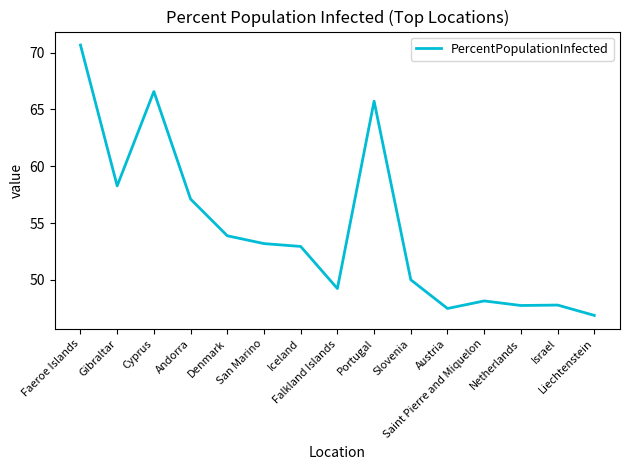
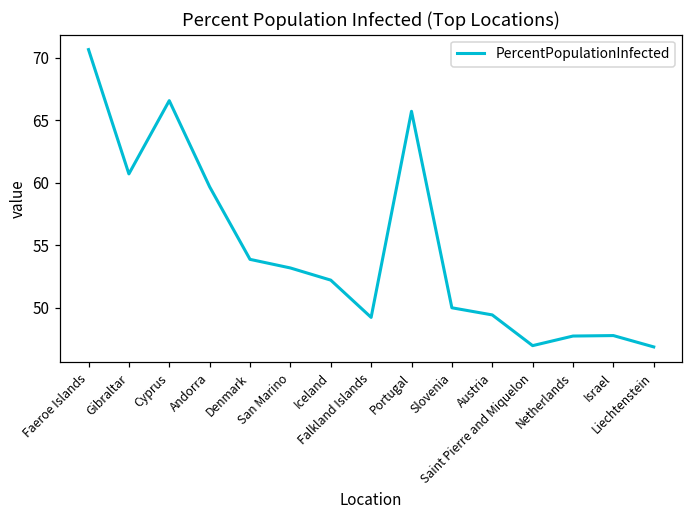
Gibraltar: 58.3 -> 60.7
Andorra: 57.1 -> 59.7
Iceland: 52.9 -> 52.2
Austria: 47.5 -> 49.4
Saint Pierre and Miquelon: 48.2 -> 47.0
